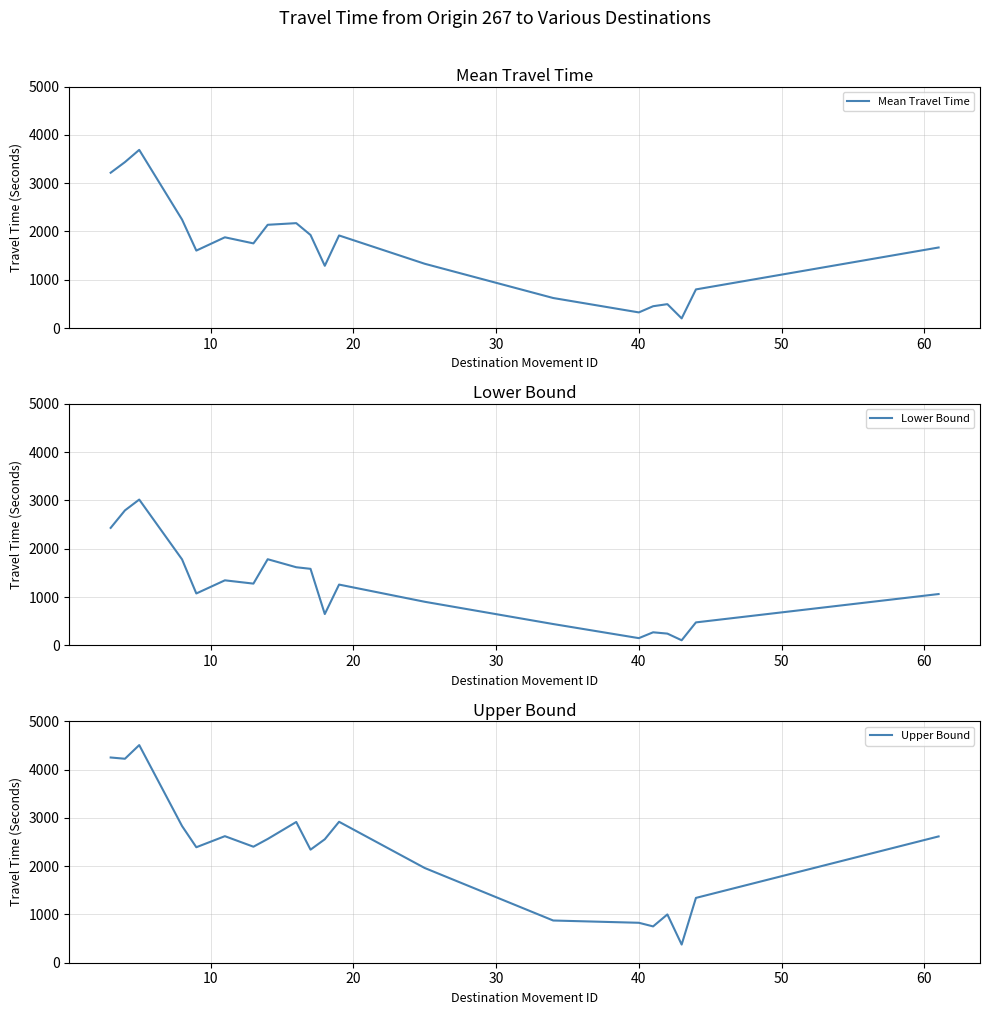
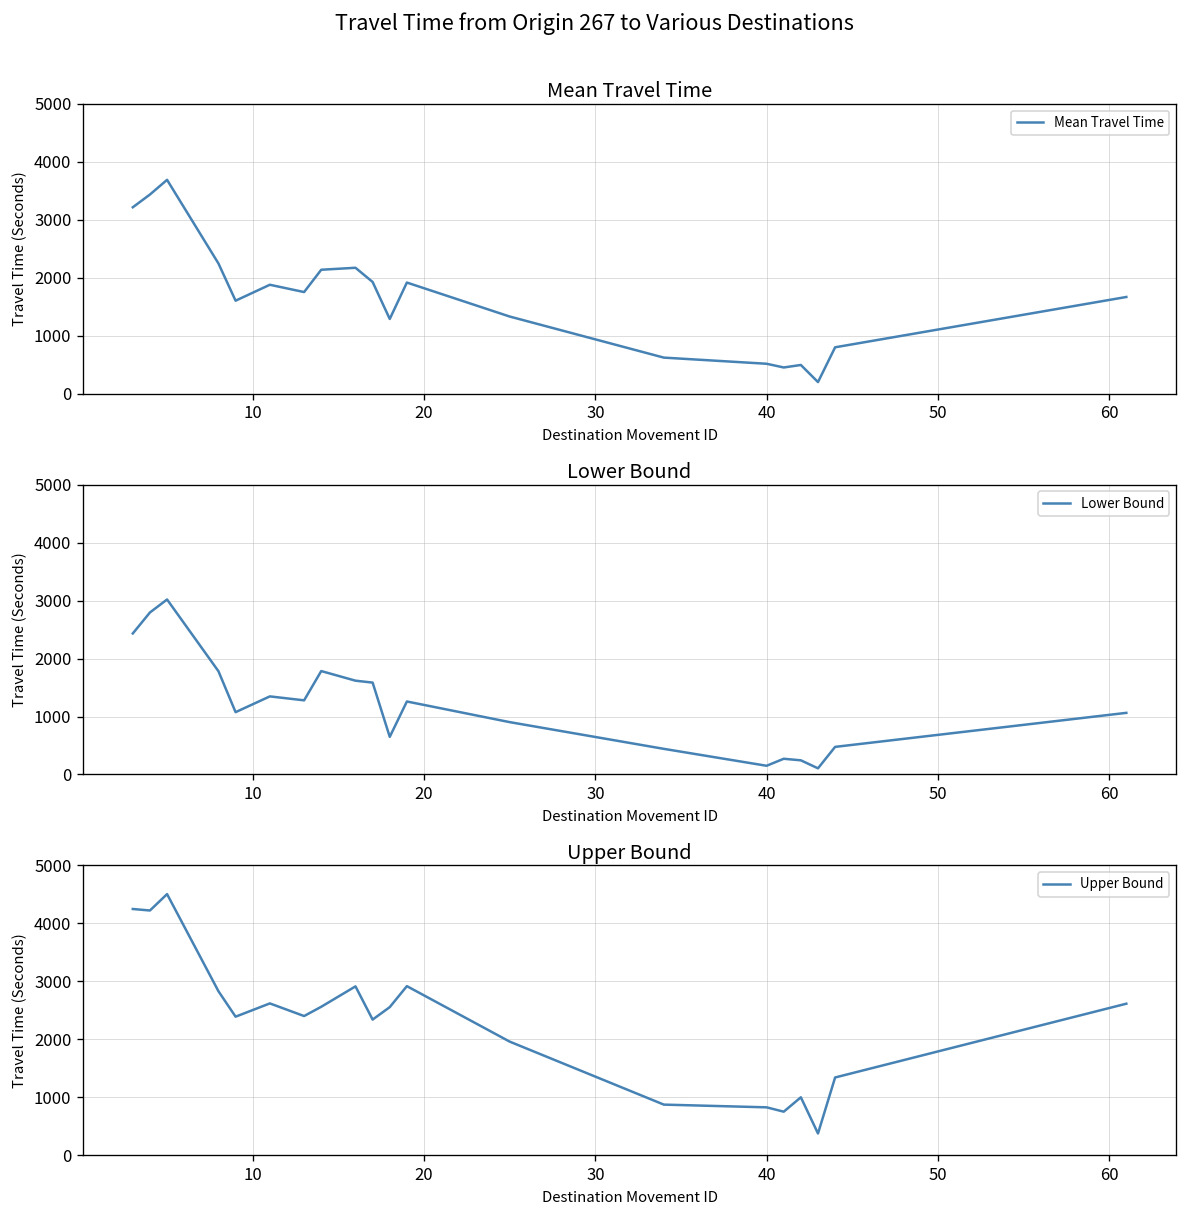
Mean Travel Time, 40: 300 -> 500
